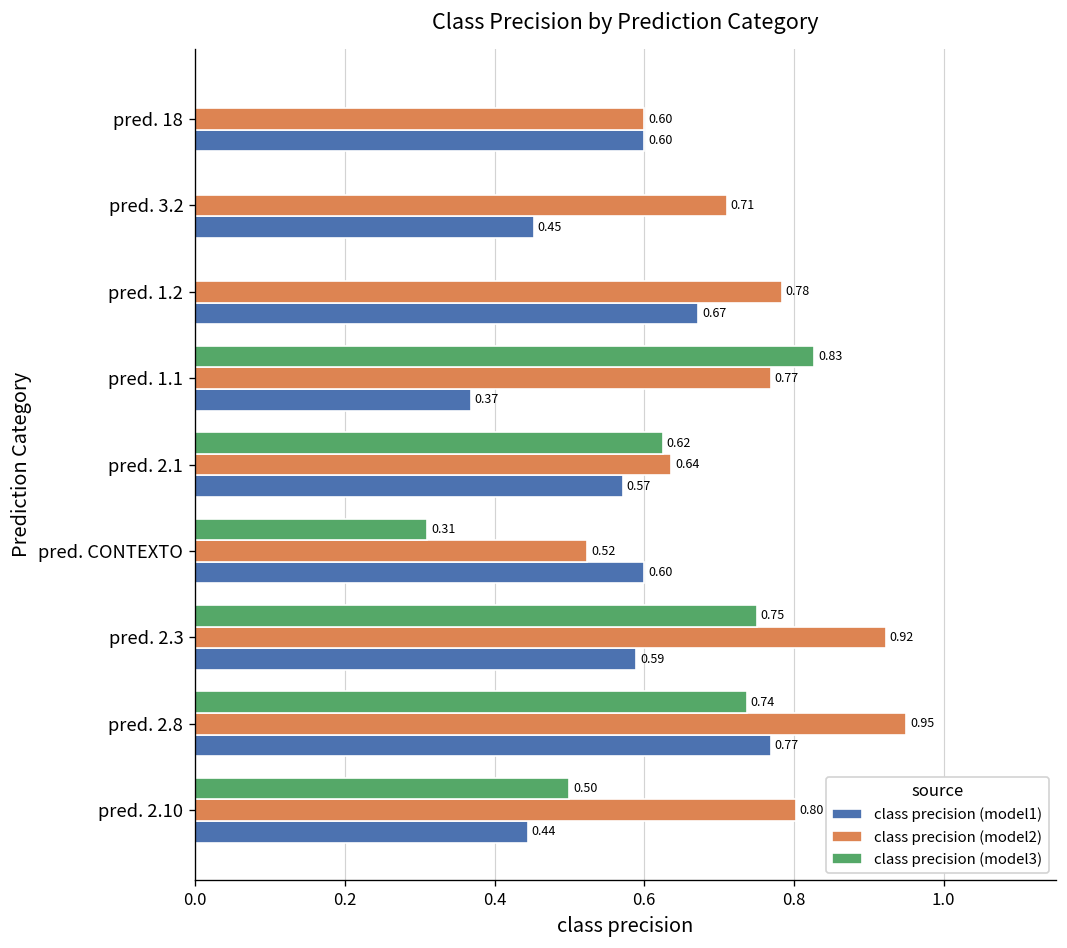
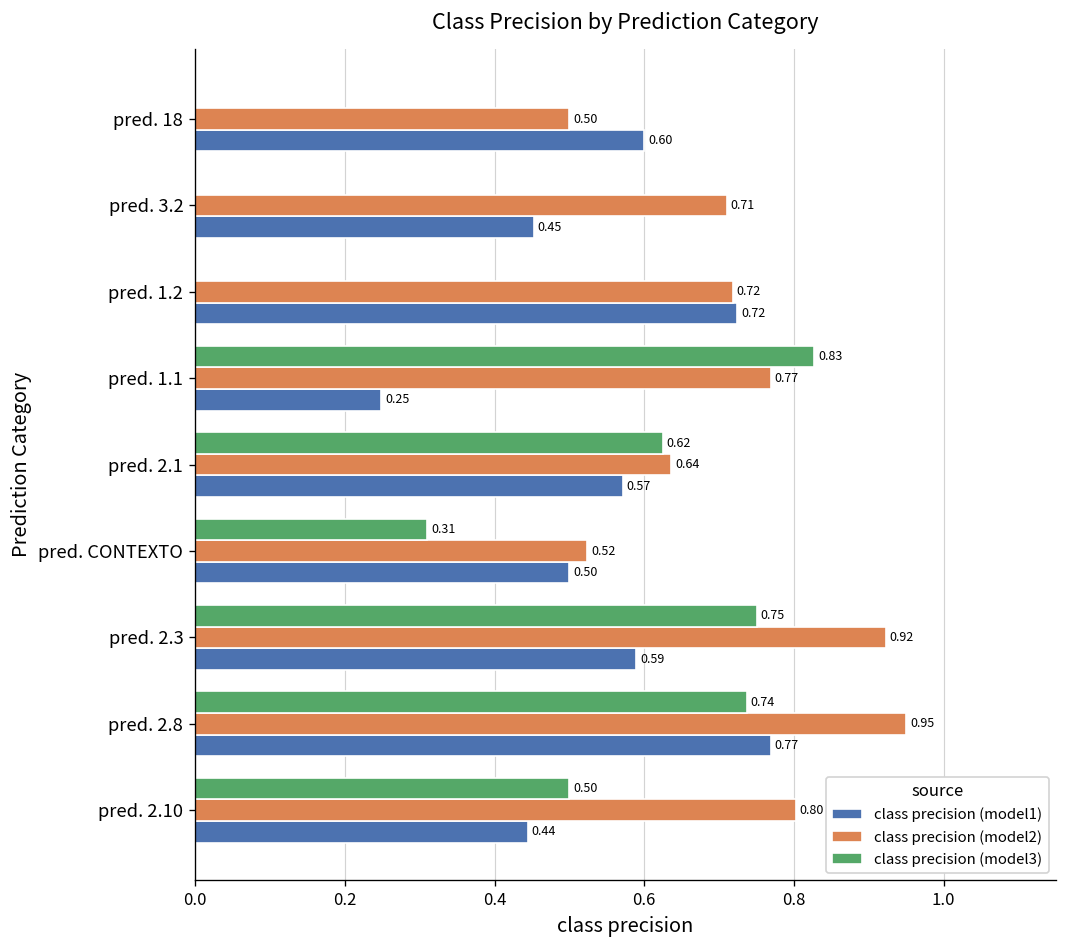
class precision (model2), pred. 18: 0.60 -> 0.50
class precision (model2), pred. 1.2: 0.78 -> 0.72
class precision (model1), pred. 1.2: 0.67 -> 0.72
class precision (model1), pred. 1.1: 0.37 -> 0.25
class precision (model1), pred. CONTEXTO: 0.60 -> 0.50
